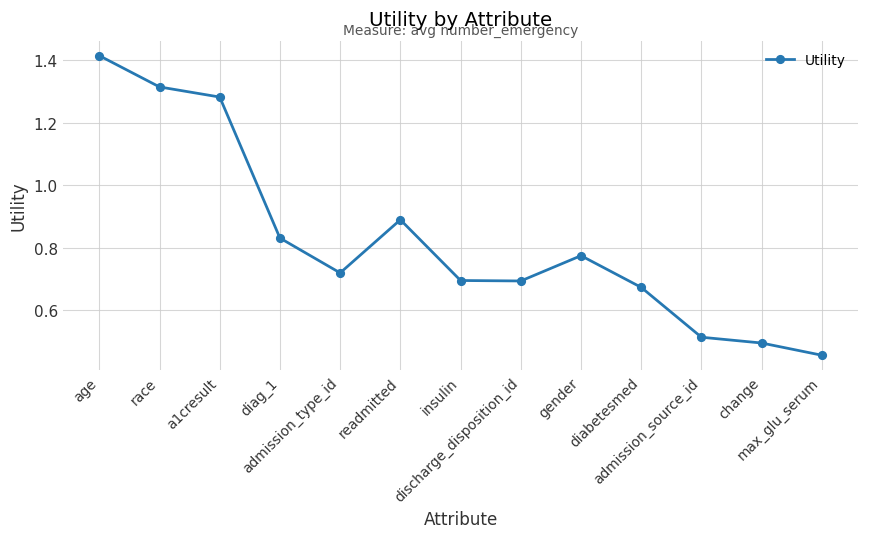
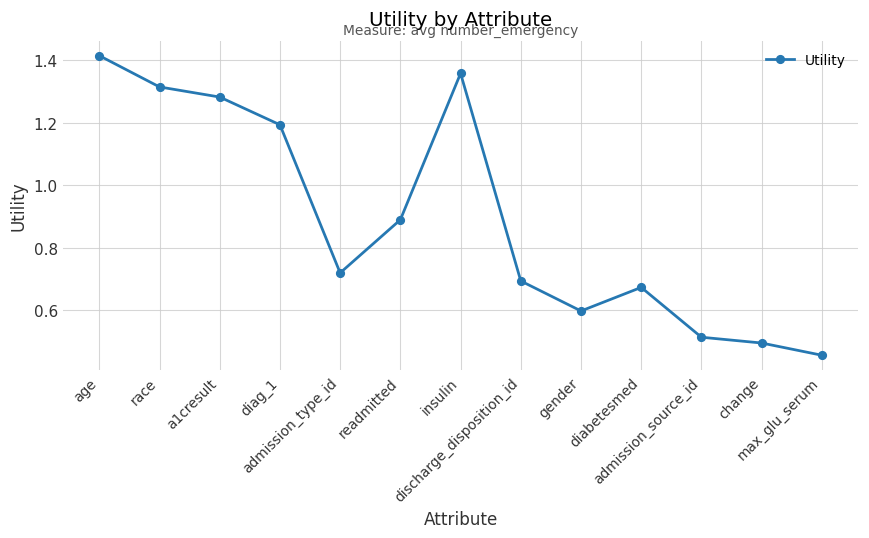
diag_1: 0.83 -> 1.19
insulin: 0.69 -> 1.36
gender: 0.77 -> 0.60
